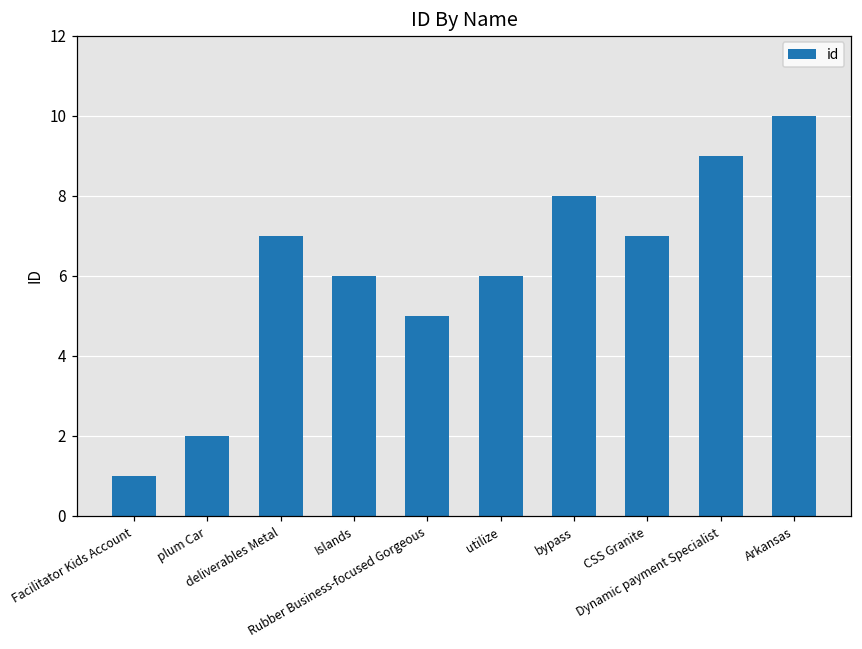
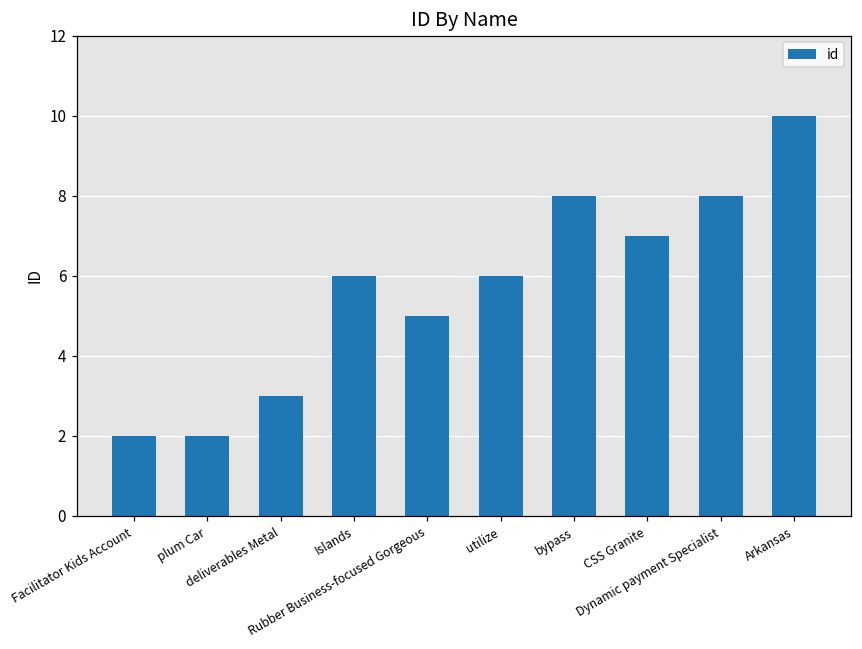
Facilitator Kids Account: 1 -> 2
deliverables Metal: 7 -> 3
Dynamic payment Specialist: 9 -> 8
